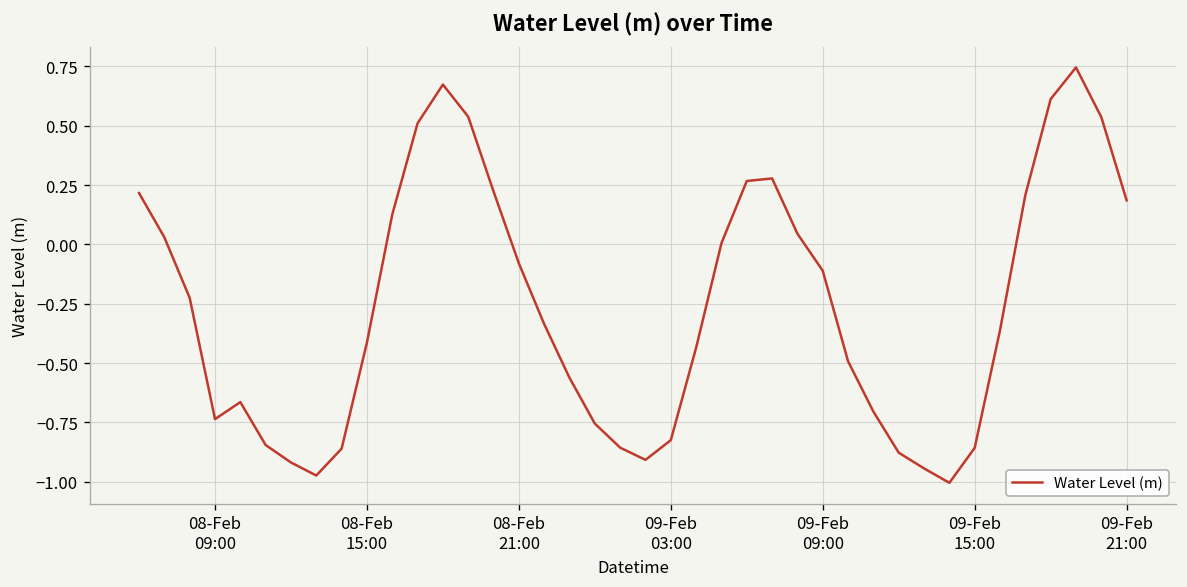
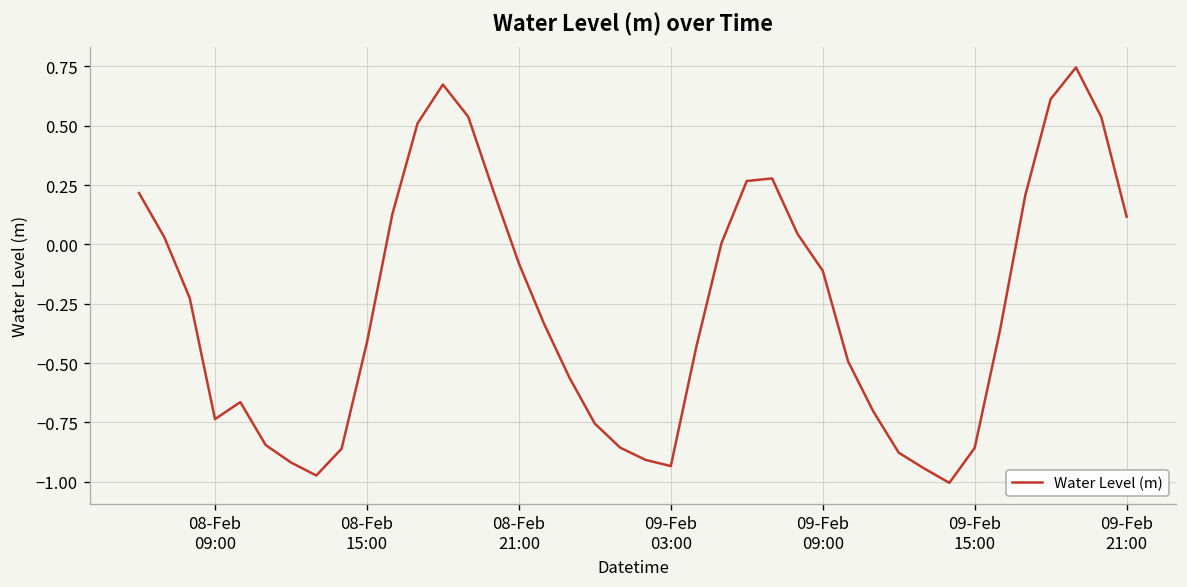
09-Feb 03:00: -0.82 -> -0.93
09-Feb 21:00: 0.19 -> 0.12
